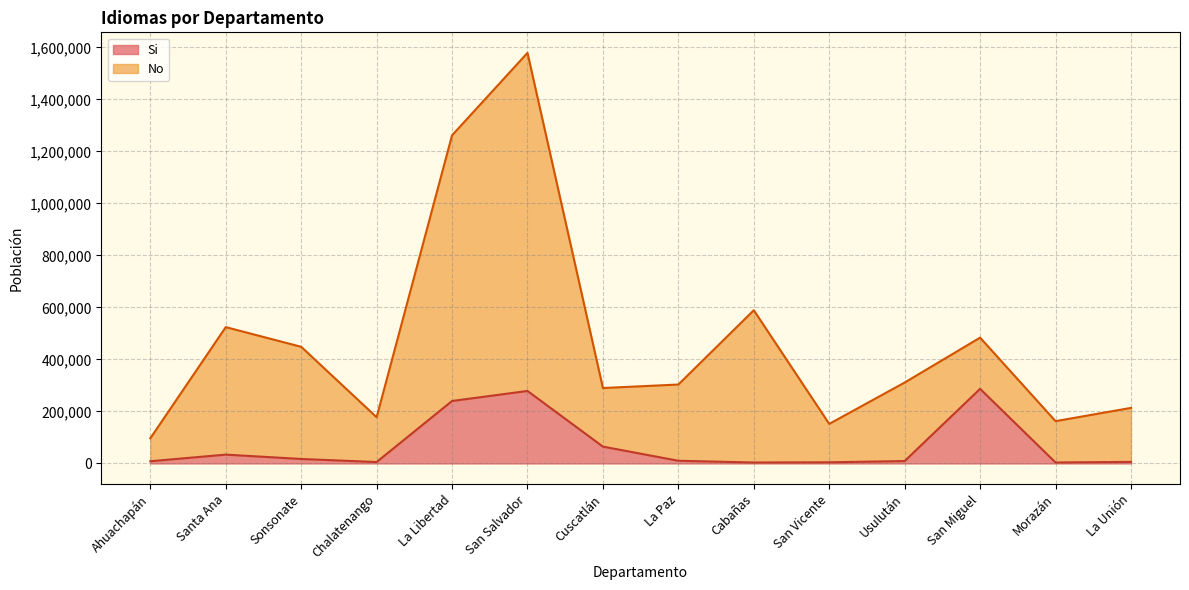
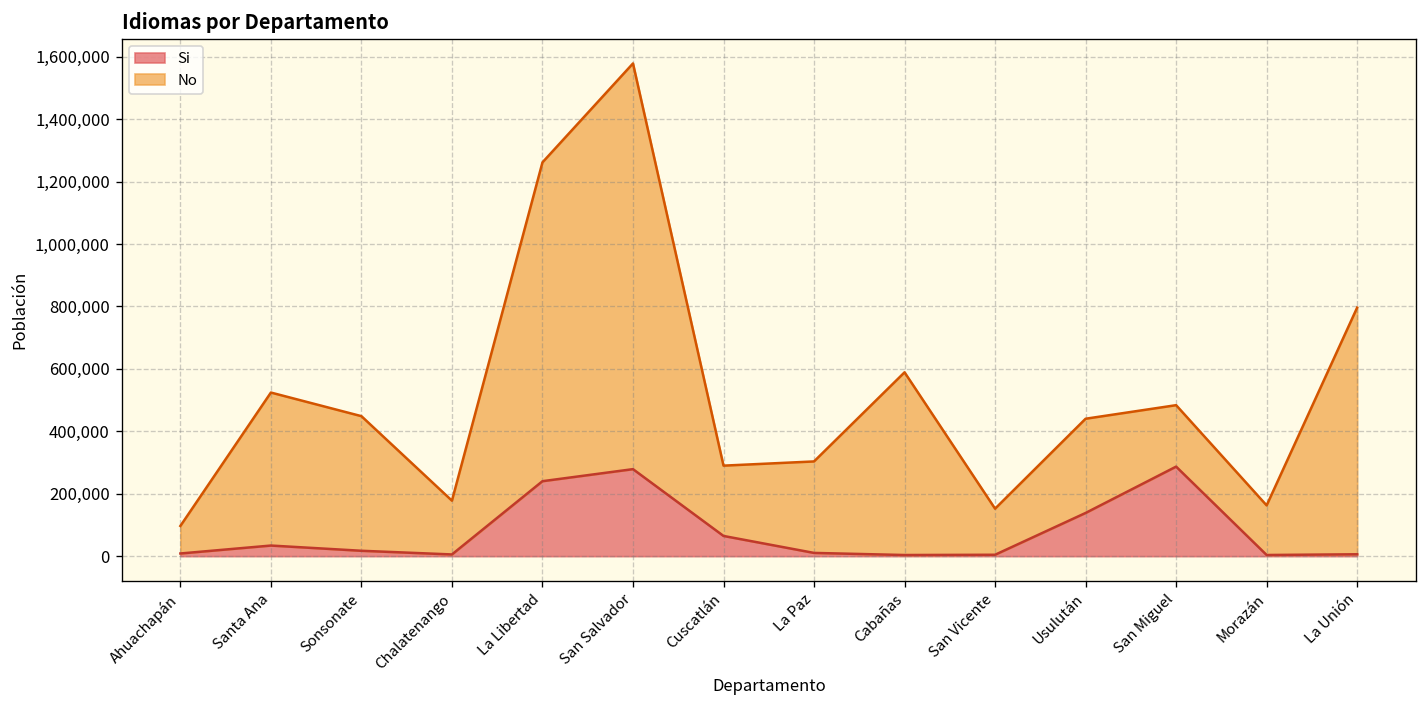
Si, Usulután: 10,000 -> 140,000
No, La Unión: 210,000 -> 790,000
